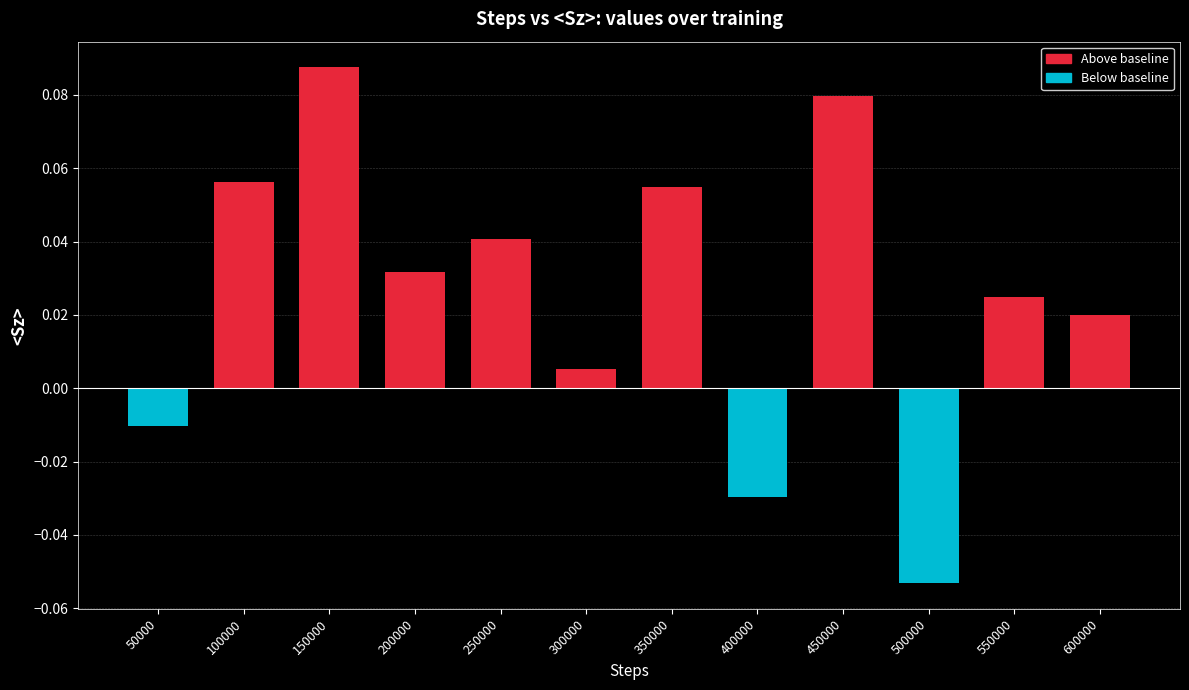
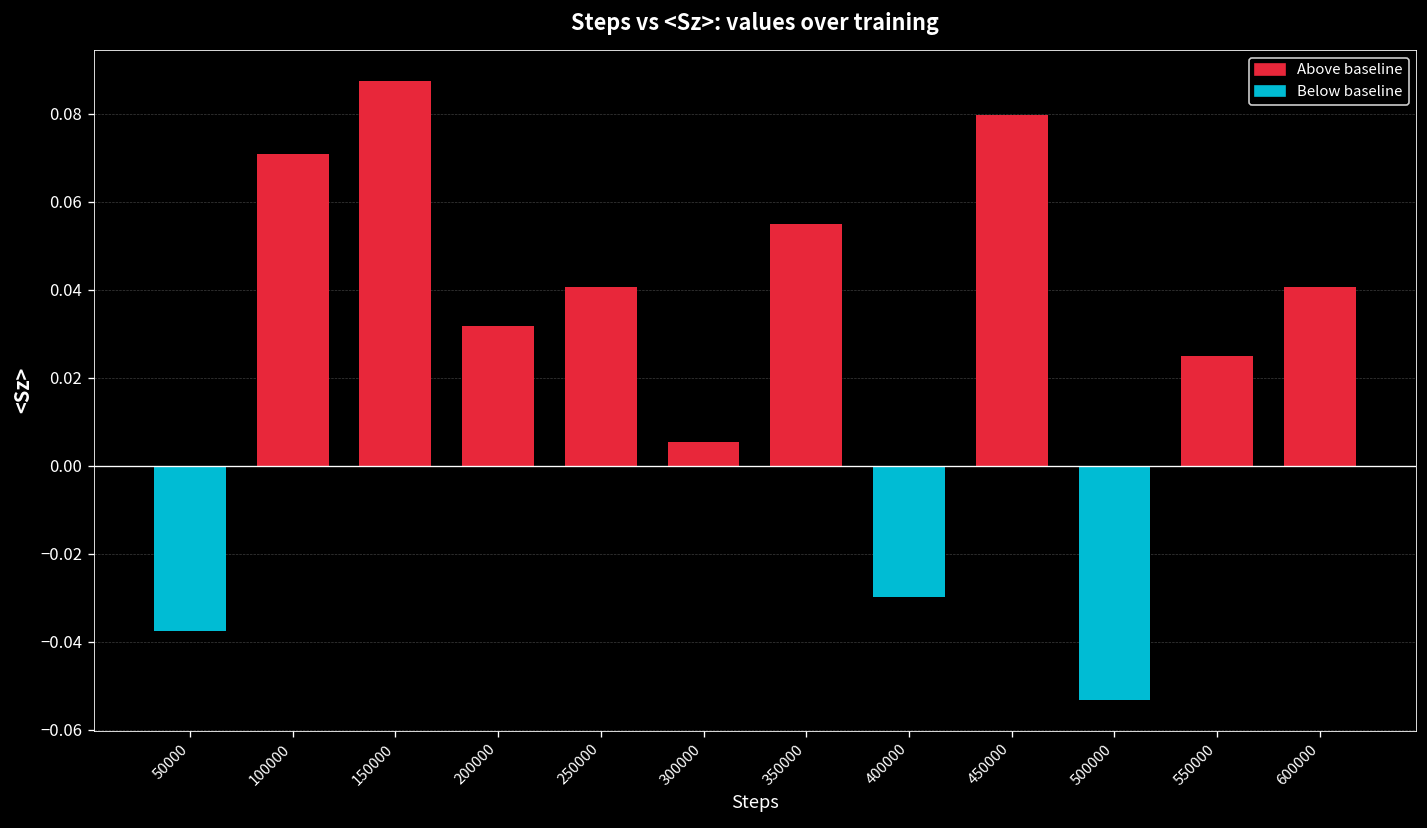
50000: -0.010 -> -0.038
100000: 0.056 -> 0.071
600000: 0.020 -> 0.041
